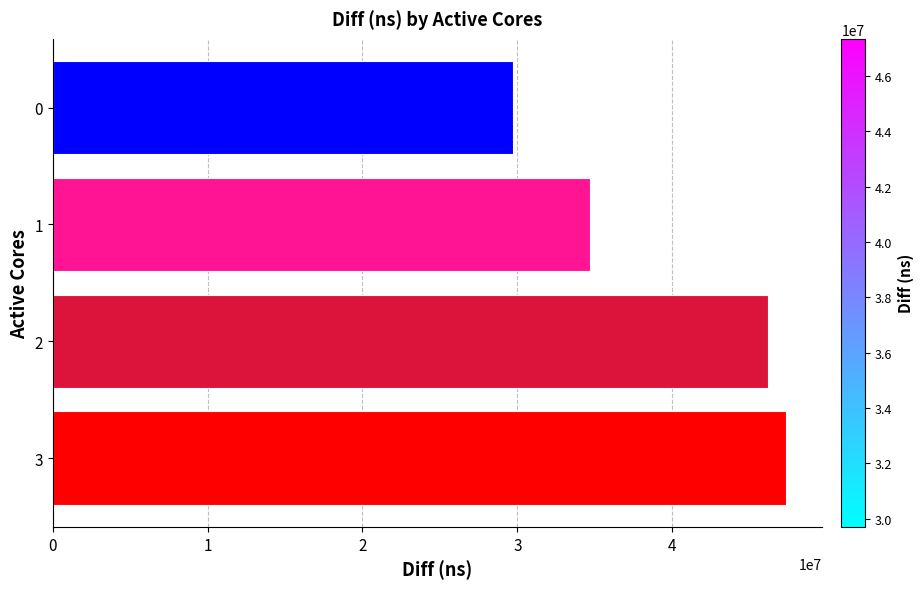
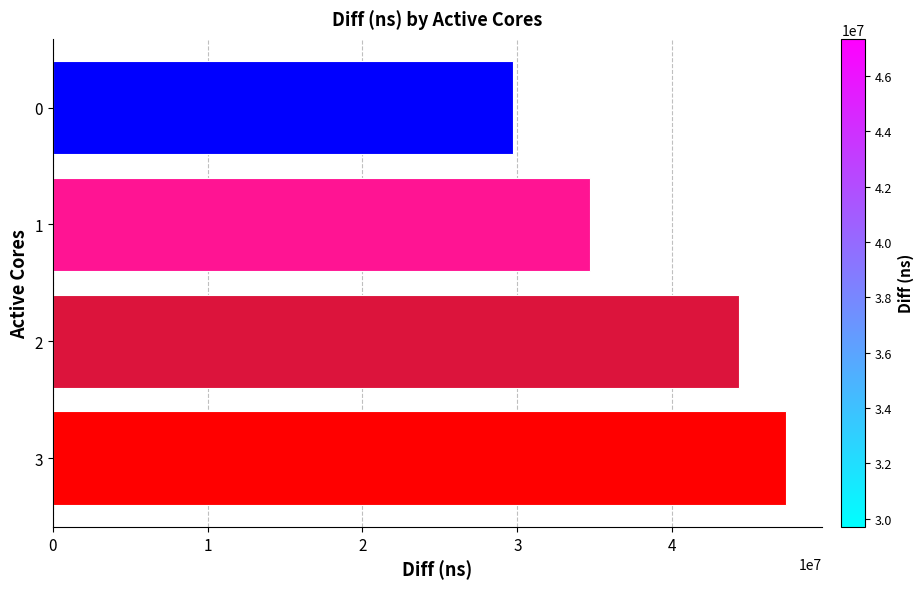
2: 46200000 -> 44300000
